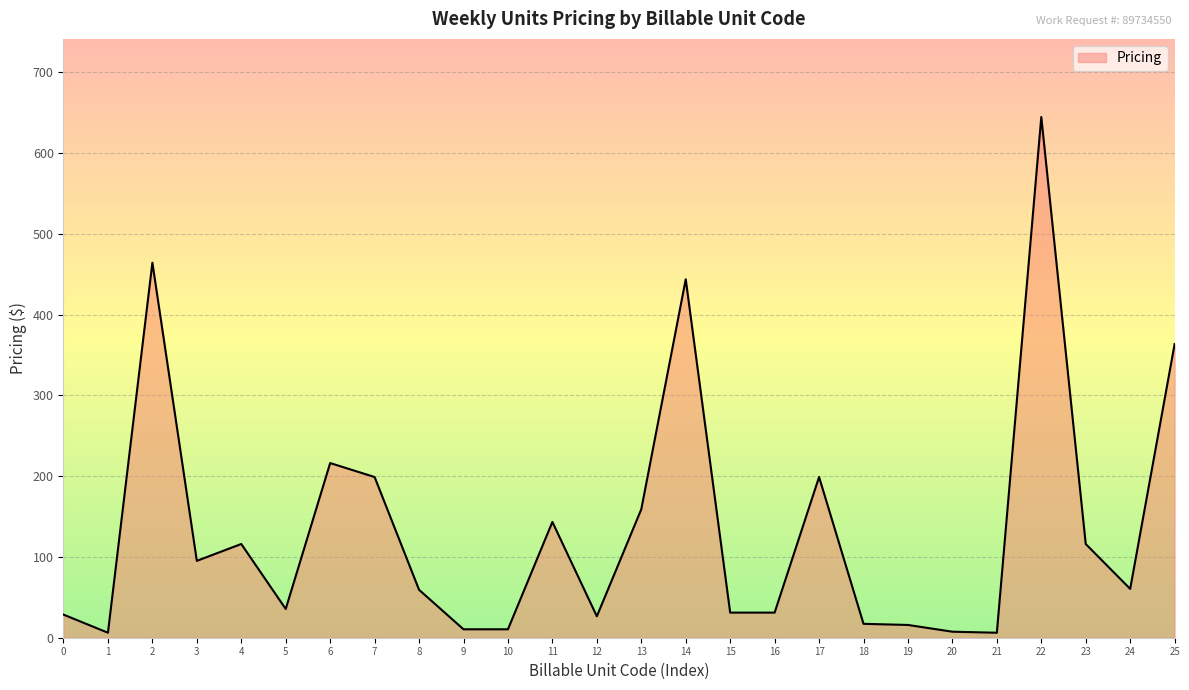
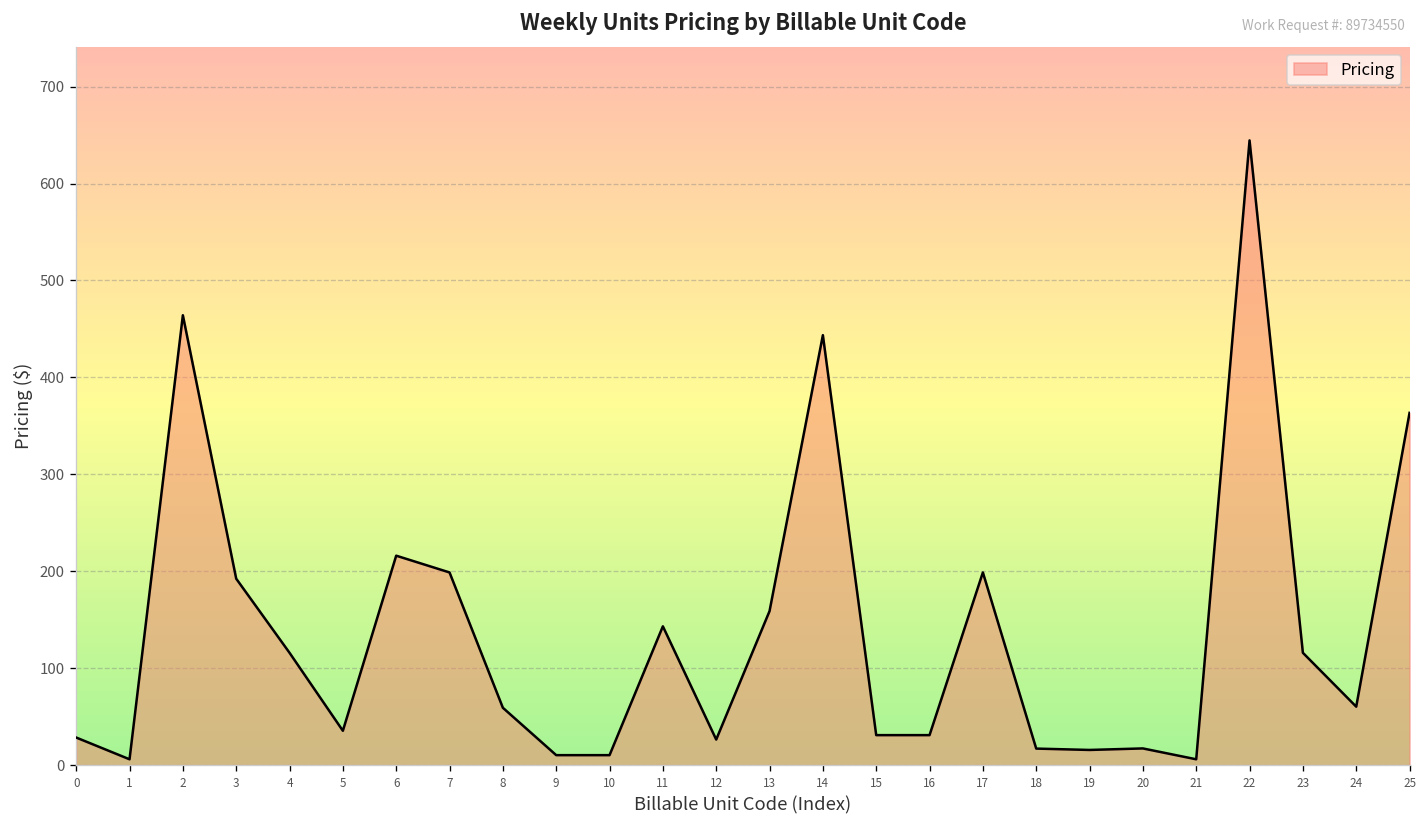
3: 100 -> 190
20: 10 -> 20
